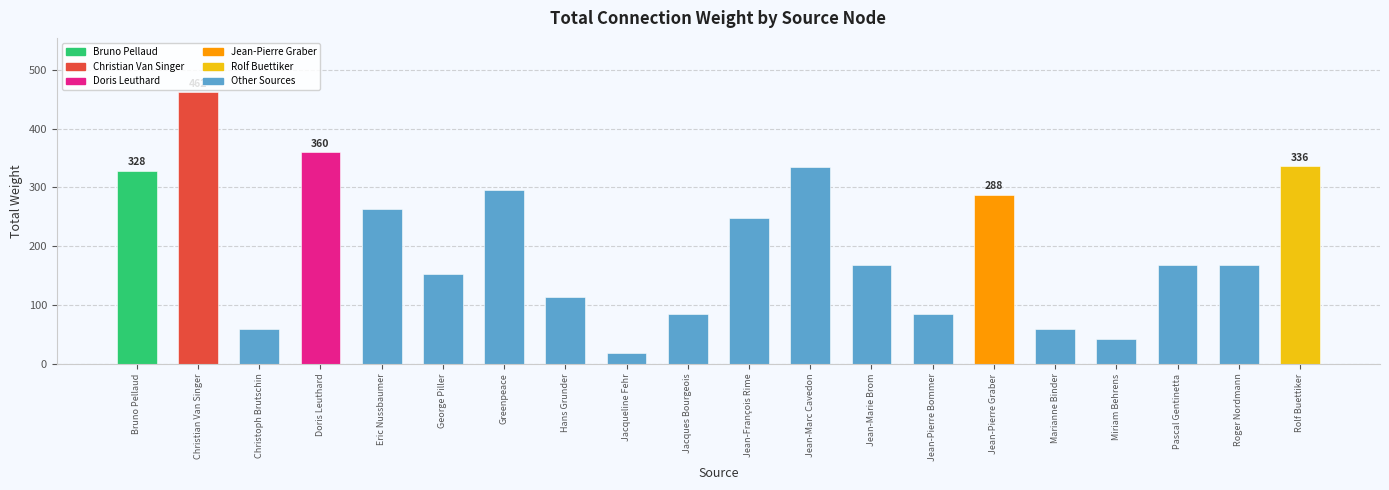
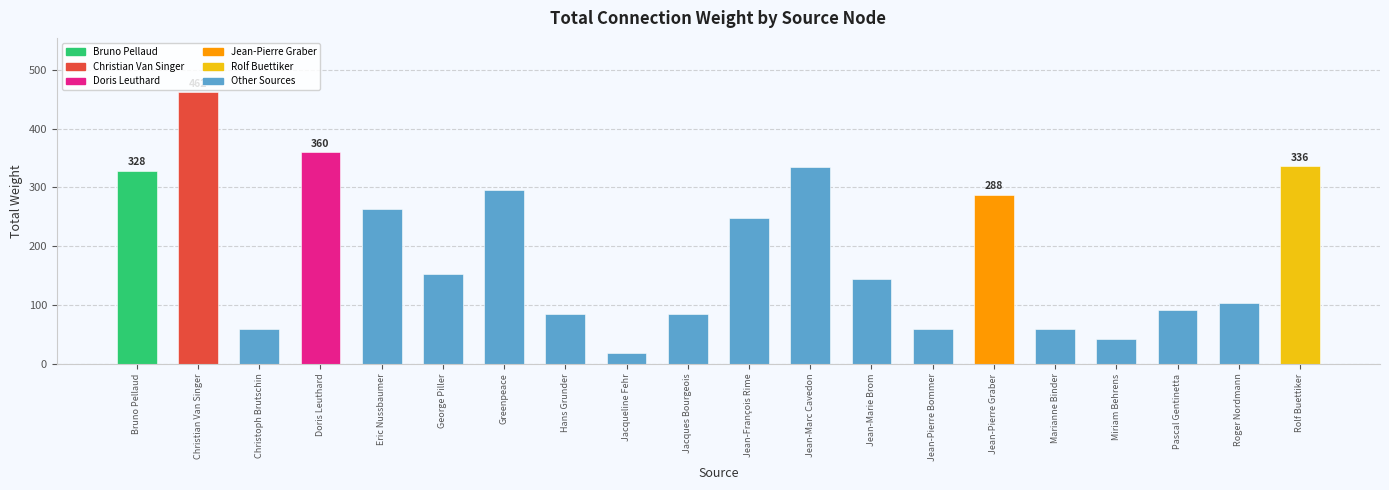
Hans Grunder: 110 -> 80
Jean-Marie Brom: 170 -> 140
Jean-Pierre Bommer: 80 -> 60
Pascal Gentinetta: 170 -> 90
Roger Nordmann: 170 -> 100
